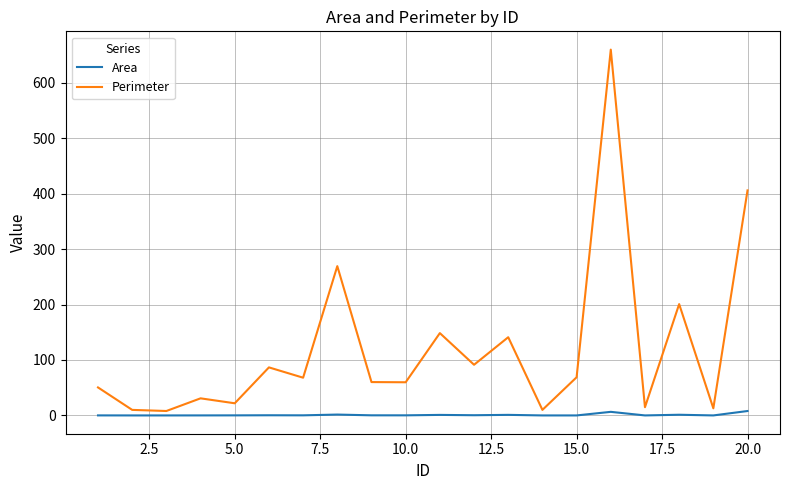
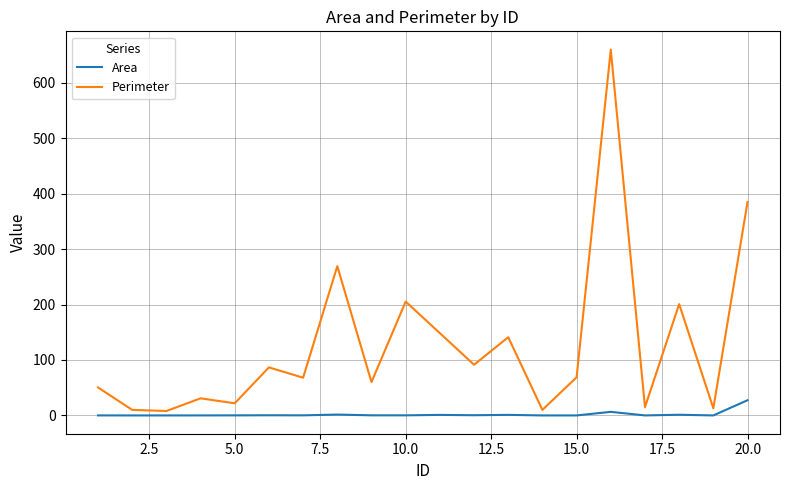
Perimeter, 10.0: 60 -> 210
Area, 20.0: 10 -> 30
Perimeter, 20.0: 410 -> 380
